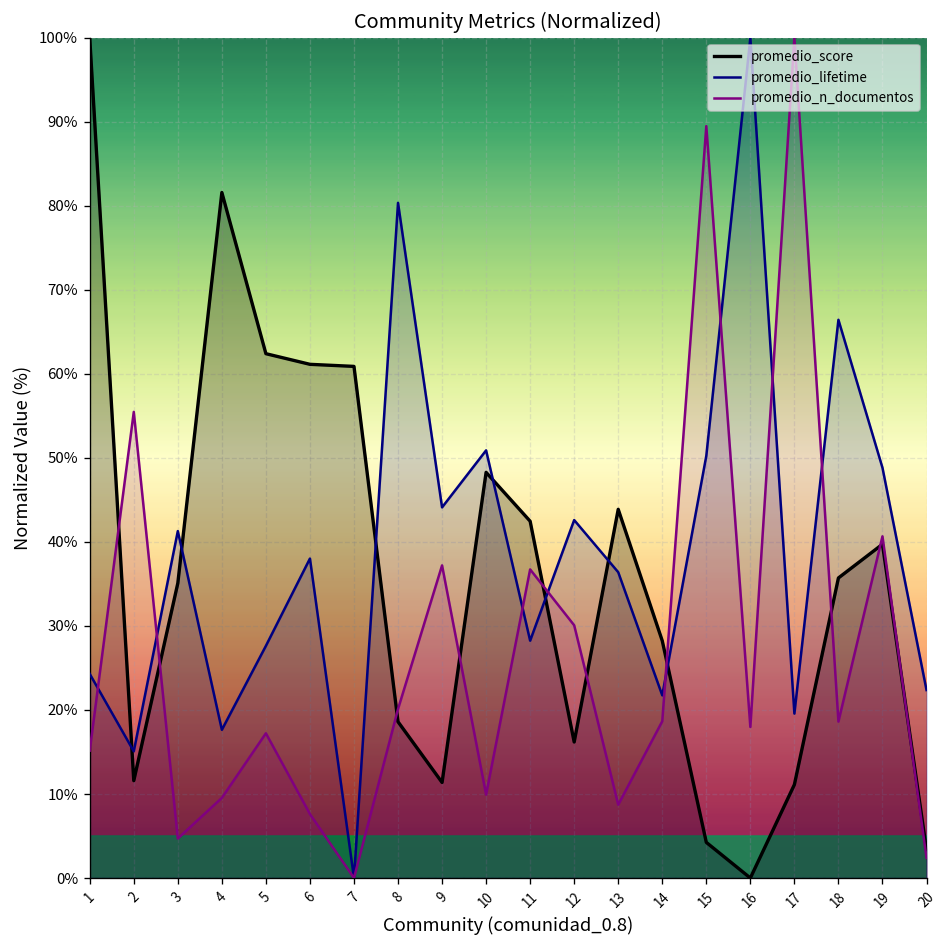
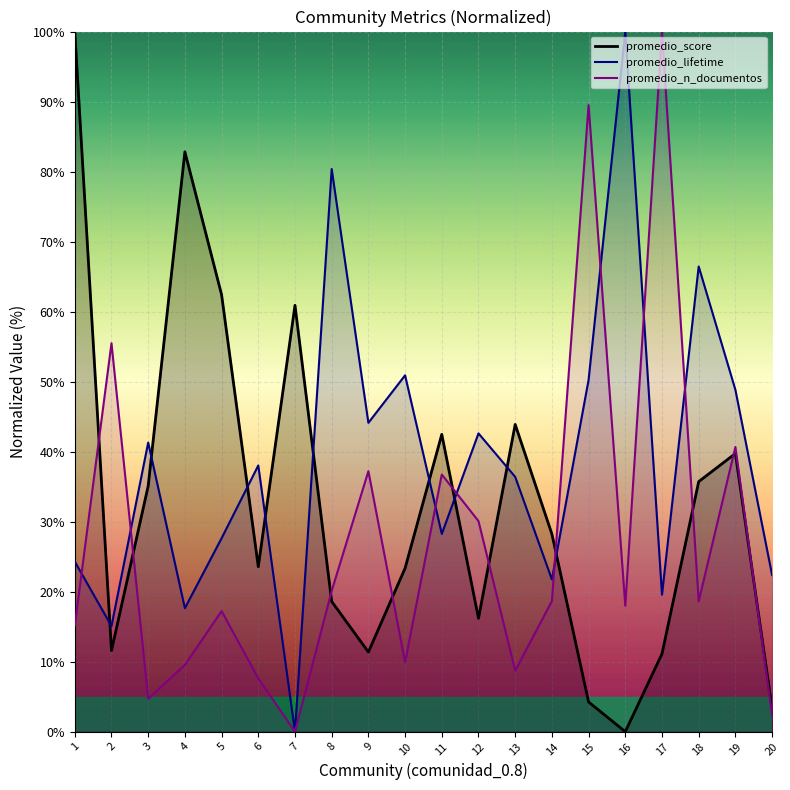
promedio_score, 4: 82% -> 83%
promedio_score, 6: 61% -> 24%
promedio_score, 10: 48% -> 23%
